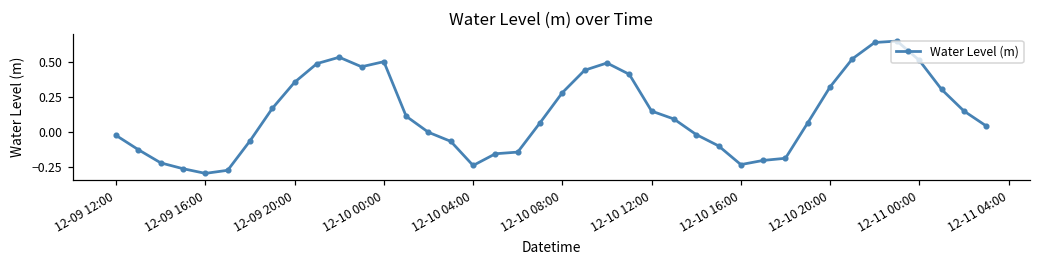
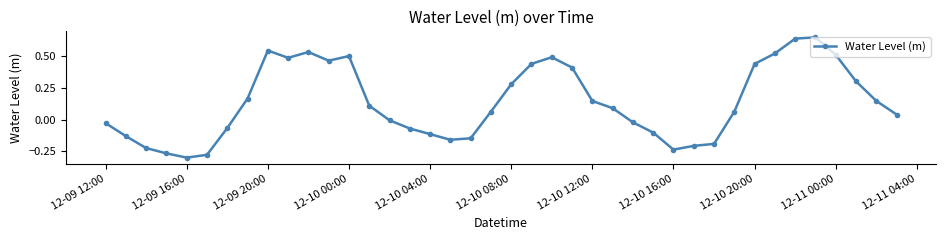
12-09 20:00: 0.35 -> 0.55
12-10 04:00: -0.24 -> -0.11
12-10 20:00: 0.32 -> 0.44
